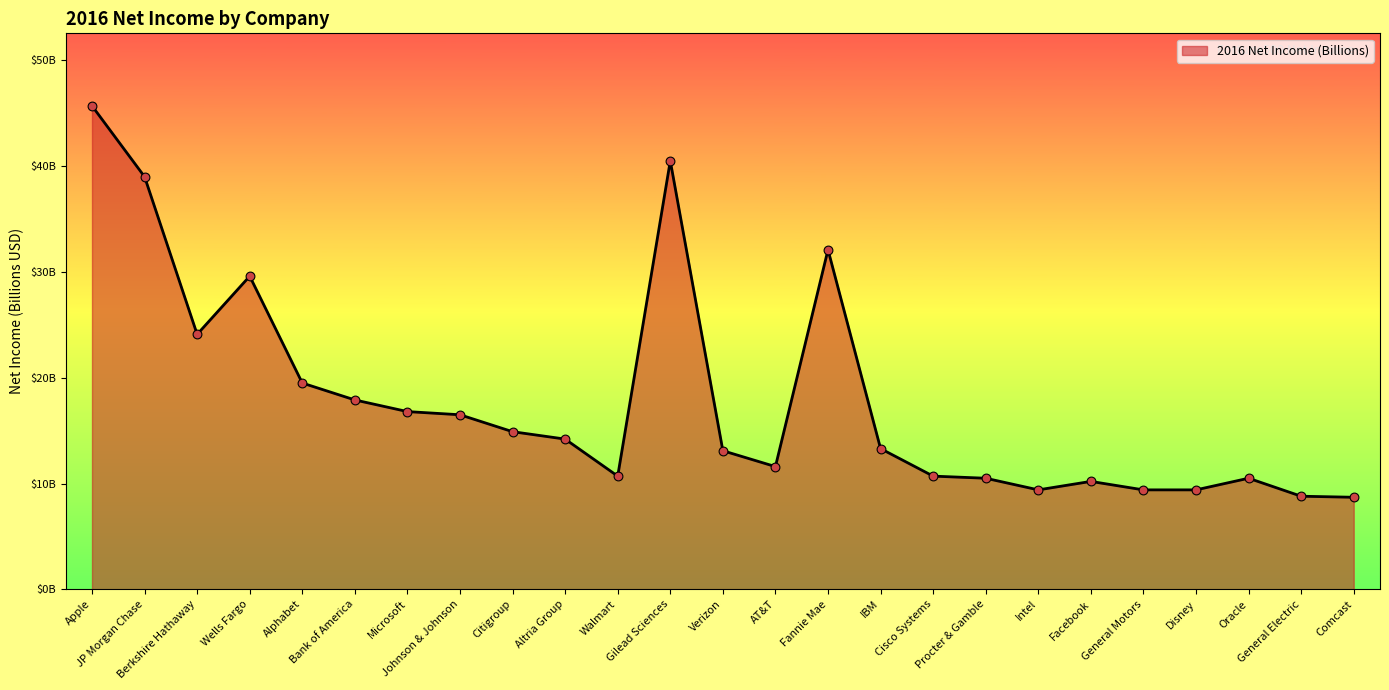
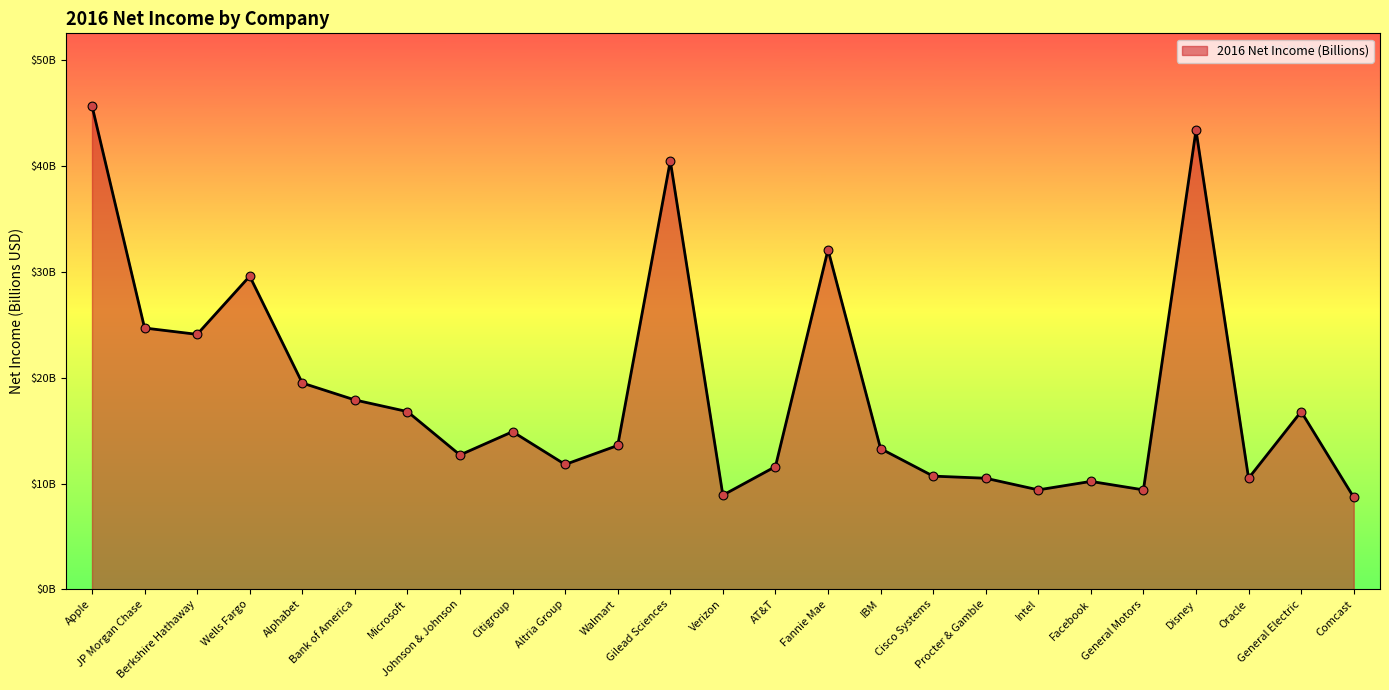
JP Morgan Chase: $39000000000 -> $24700000000
Johnson & Johnson: $16500000000 -> $12700000000
Altria Group: $14200000000 -> $11800000000
Walmart: $10700000000 -> $13600000000
Verizon: $13100000000 -> $8900000000
Disney: $9400000000 -> $43400000000
General Electric: $8800000000 -> $16800000000
